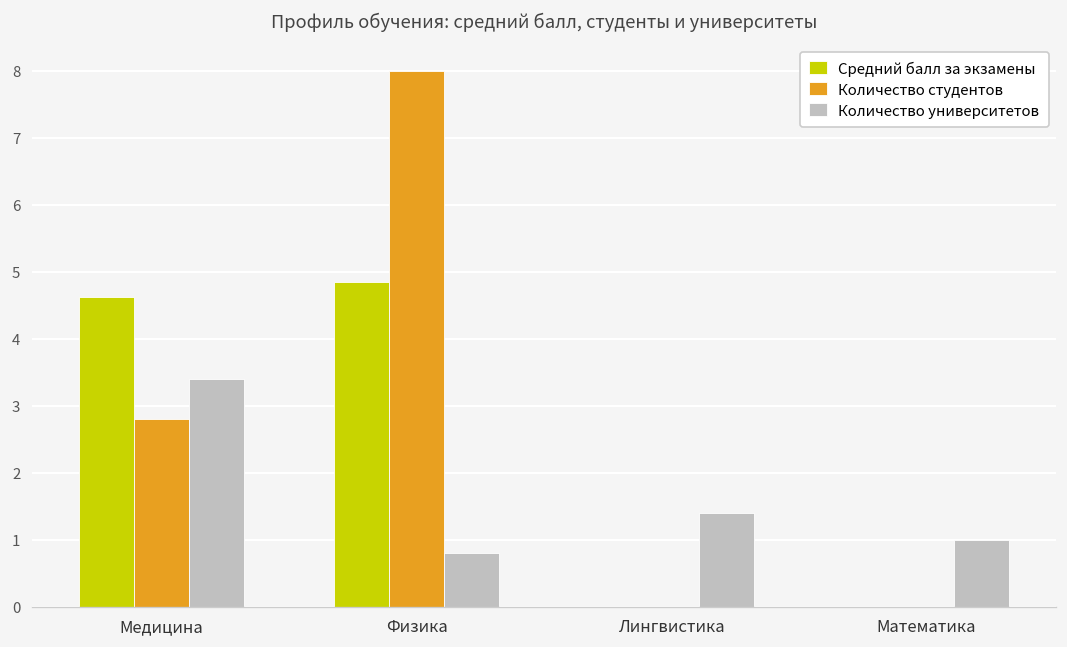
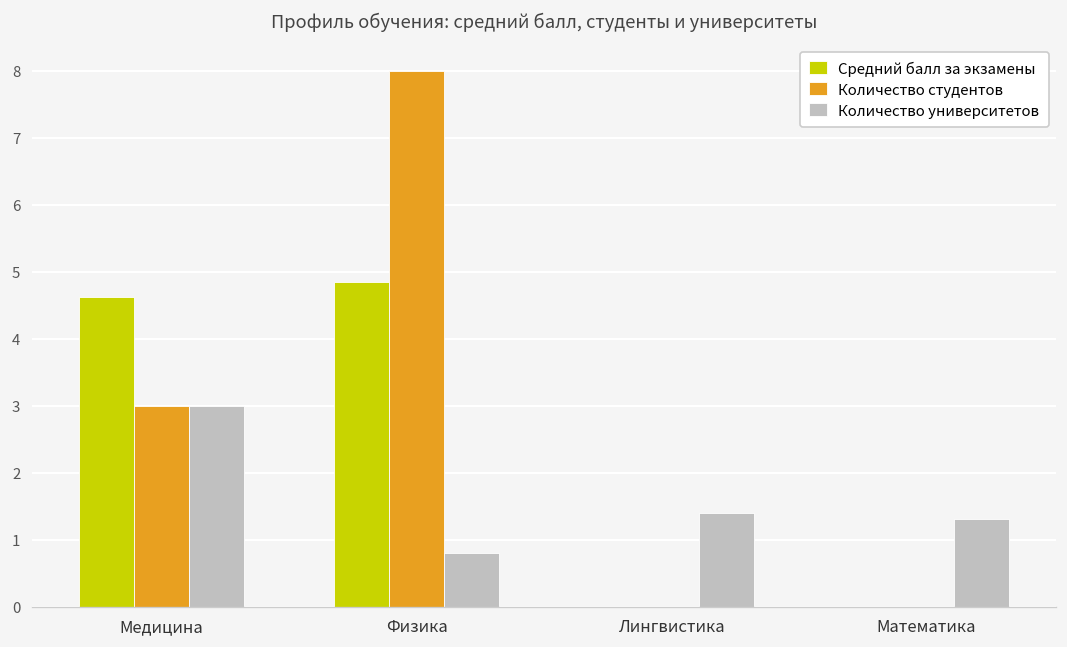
Количество студентов, Медицина: 2.8 -> 3.0
Количество университетов, Медицина: 3.4 -> 3.0
Количество университетов, Математика: 1.0 -> 1.3
